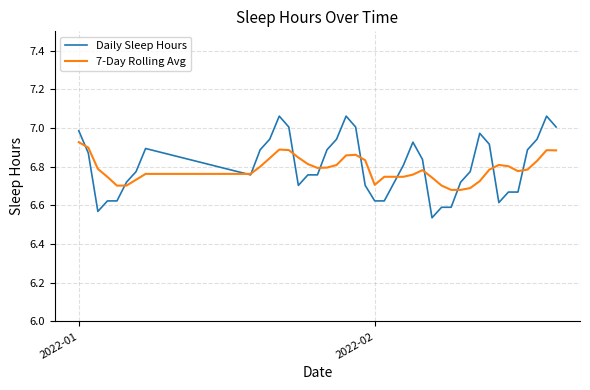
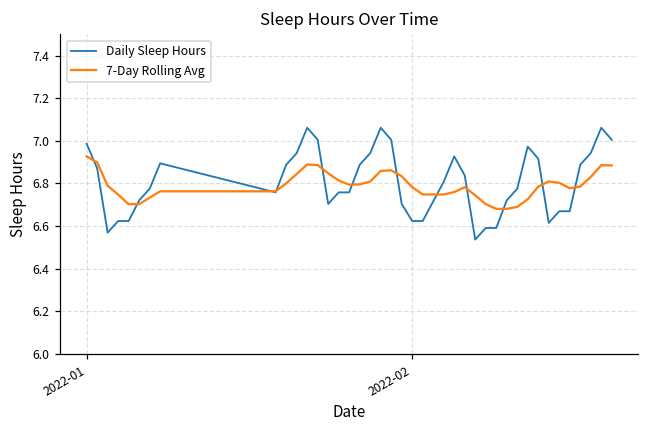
7-Day Rolling Avg, 2022-02: 6.71 -> 6.78
